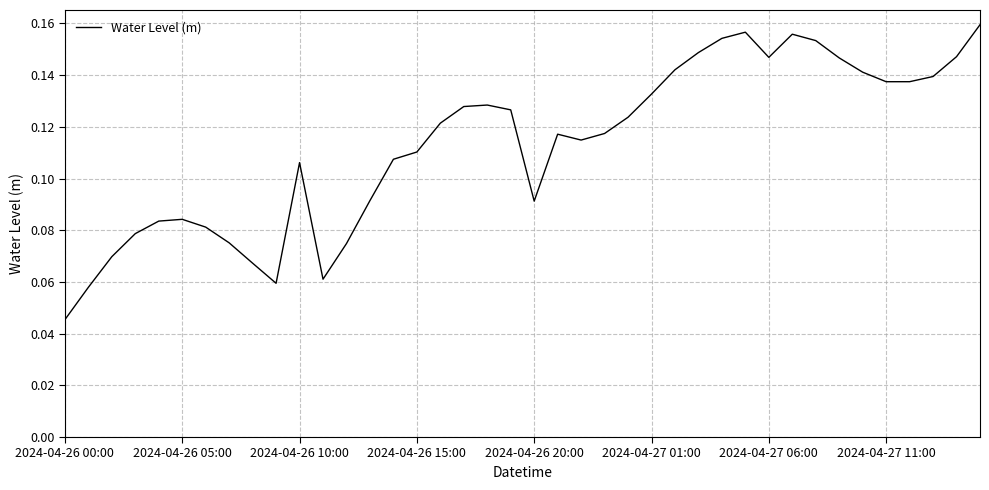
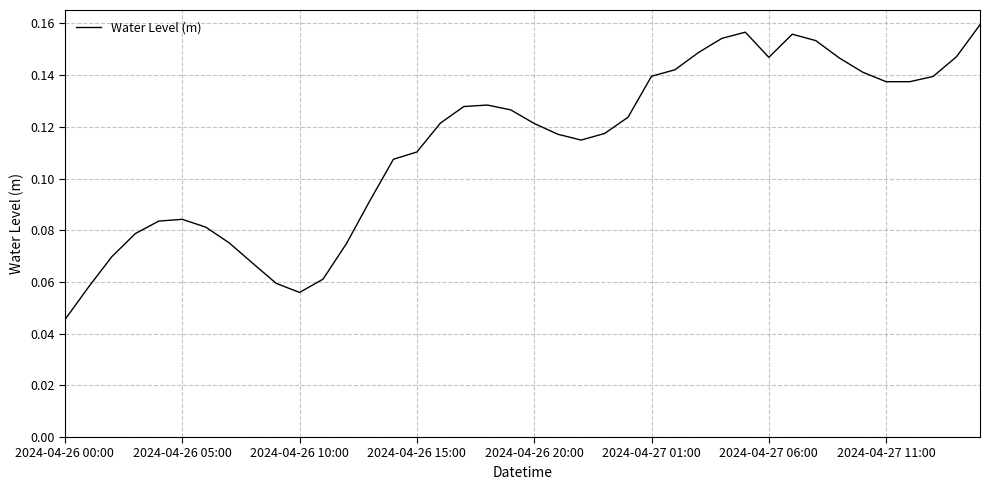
2024-04-26 10:00: 0.106 -> 0.056
2024-04-26 20:00: 0.091 -> 0.121
2024-04-27 01:00: 0.133 -> 0.140
